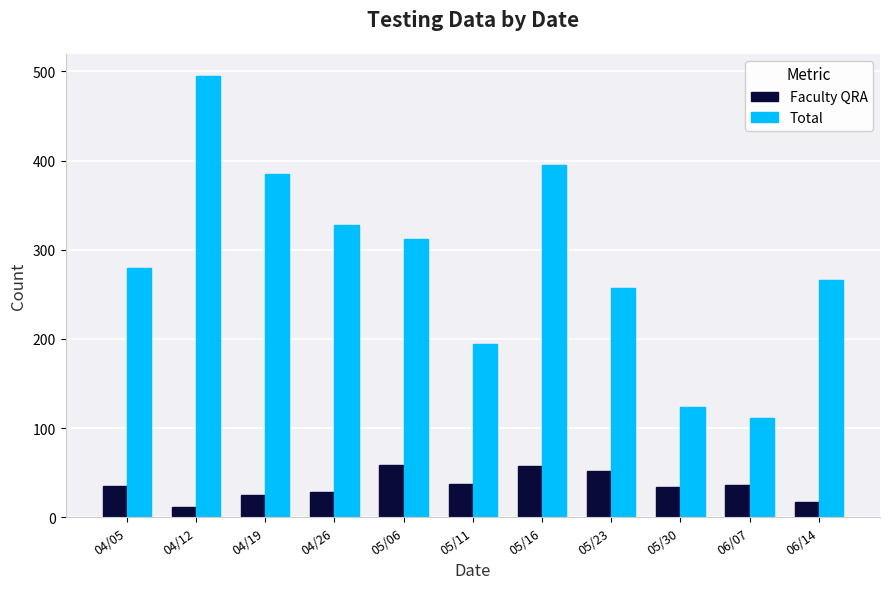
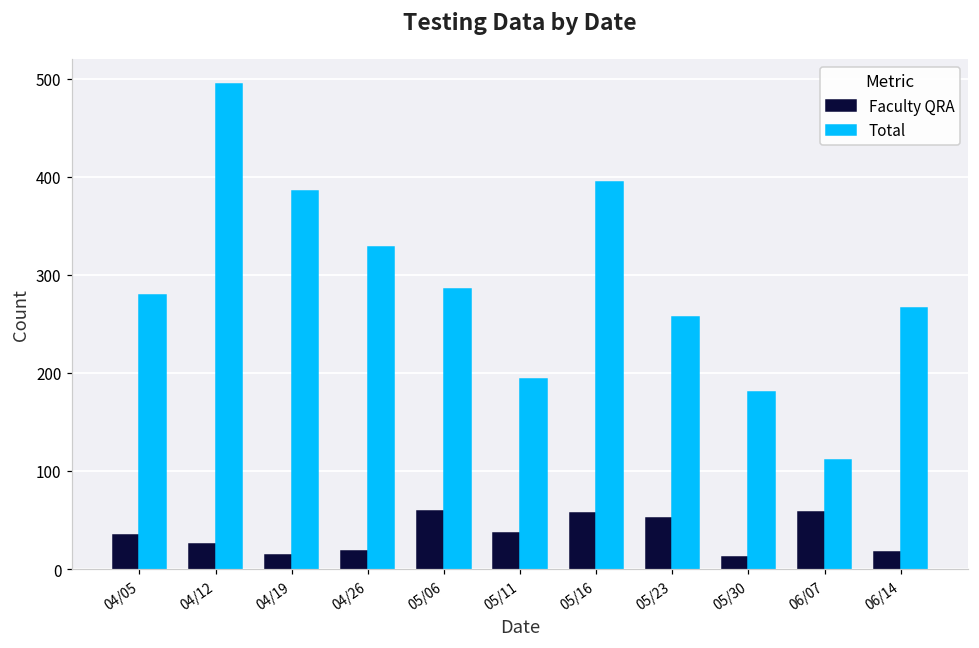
Faculty QRA, 04/12: 10 -> 30
Faculty QRA, 04/19: 30 -> 10
Faculty QRA, 04/26: 30 -> 20
Total, 05/06: 310 -> 290
Faculty QRA, 05/30: 30 -> 10
Total, 05/30: 120 -> 180
Faculty QRA, 06/07: 40 -> 60
